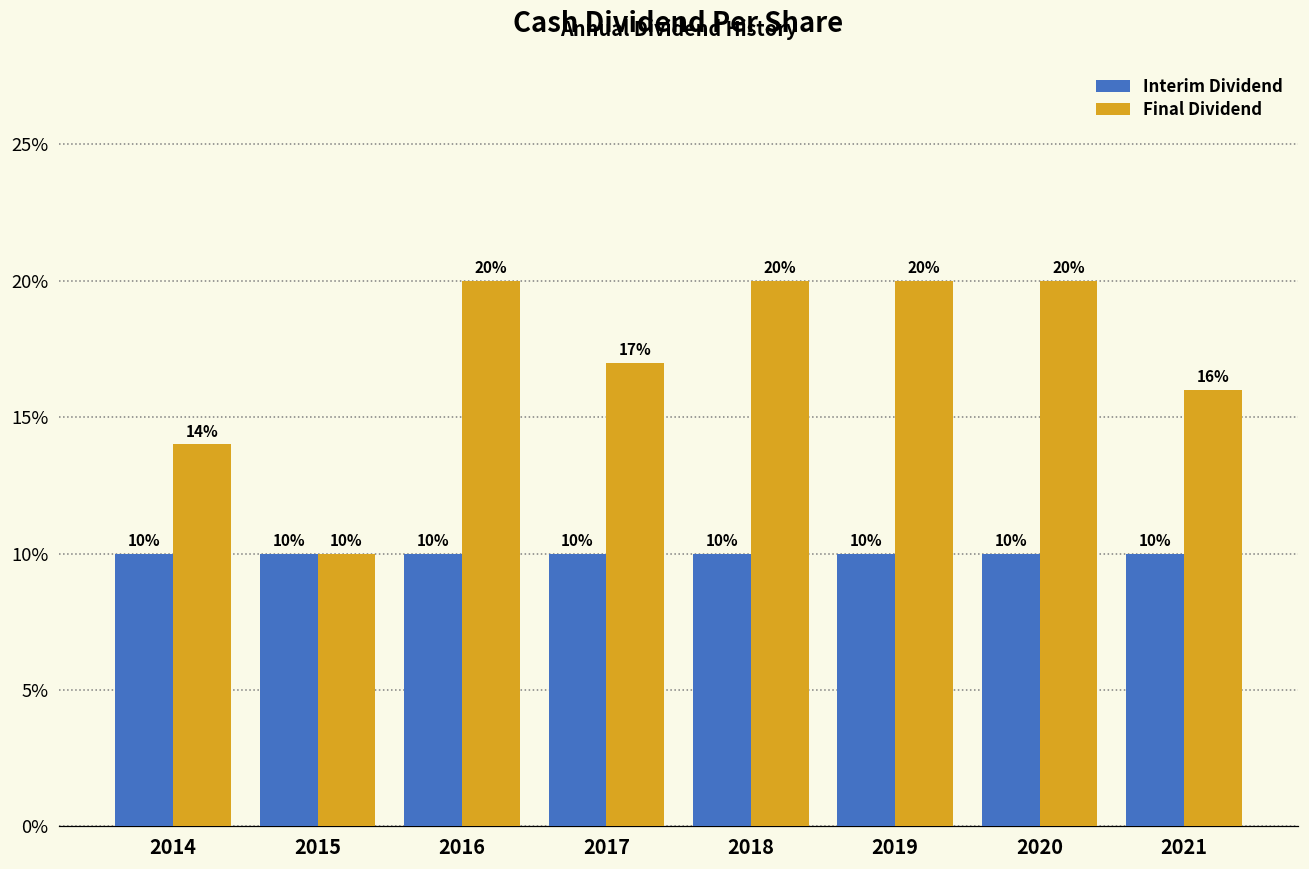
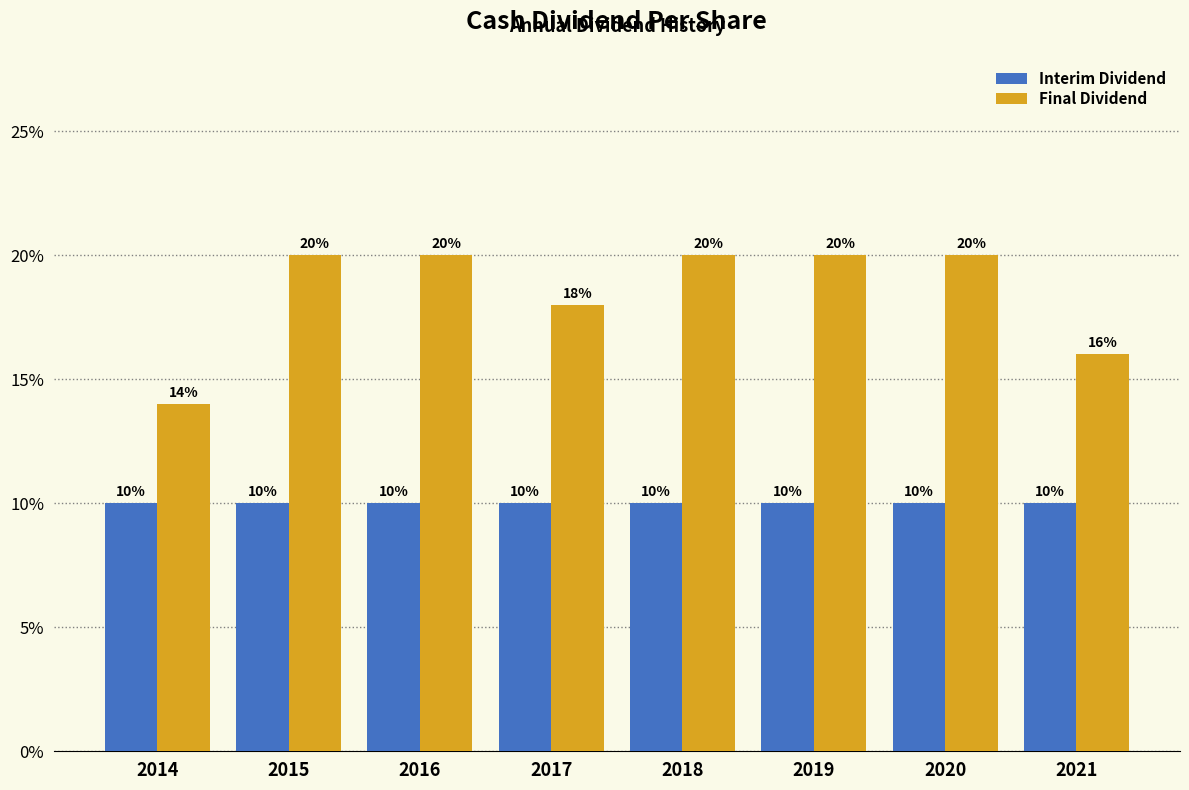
Final Dividend, 2015: 10% -> 20%
Final Dividend, 2017: 17% -> 18%
